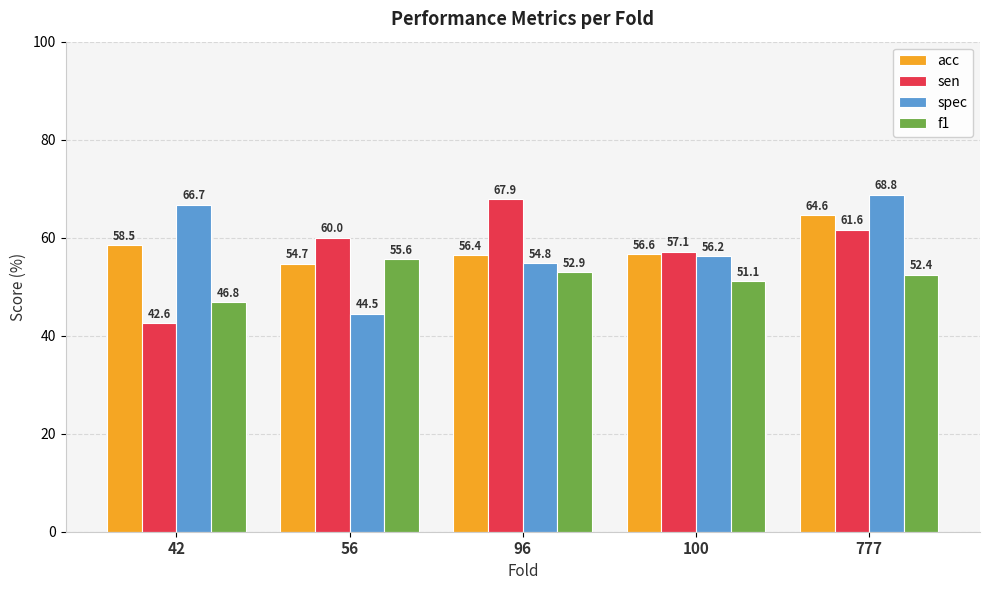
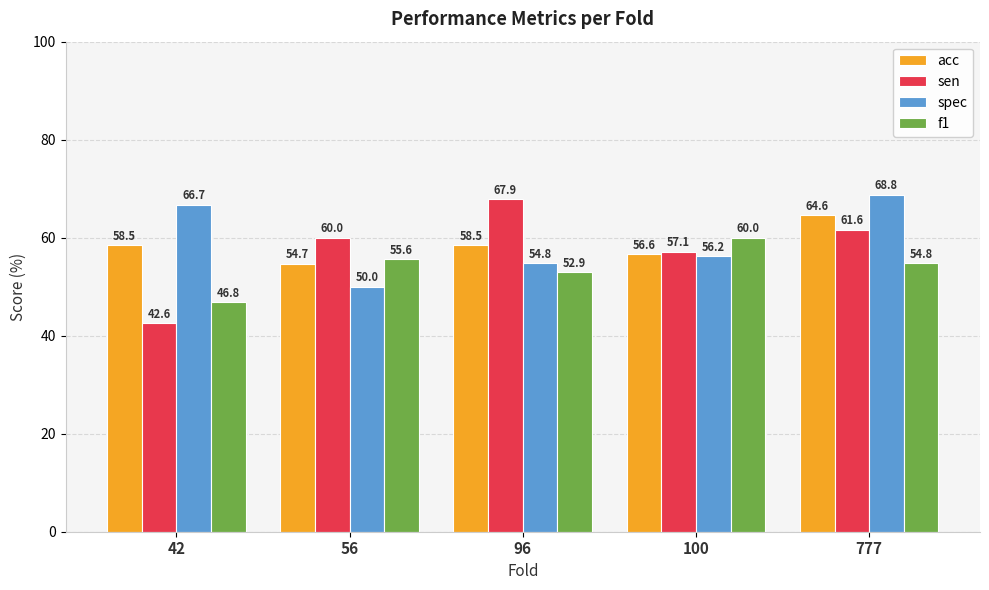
spec, 56: 44.5 -> 50.0
acc, 96: 56.4 -> 58.5
f1, 100: 51.1 -> 60.0
f1, 777: 52.4 -> 54.8
